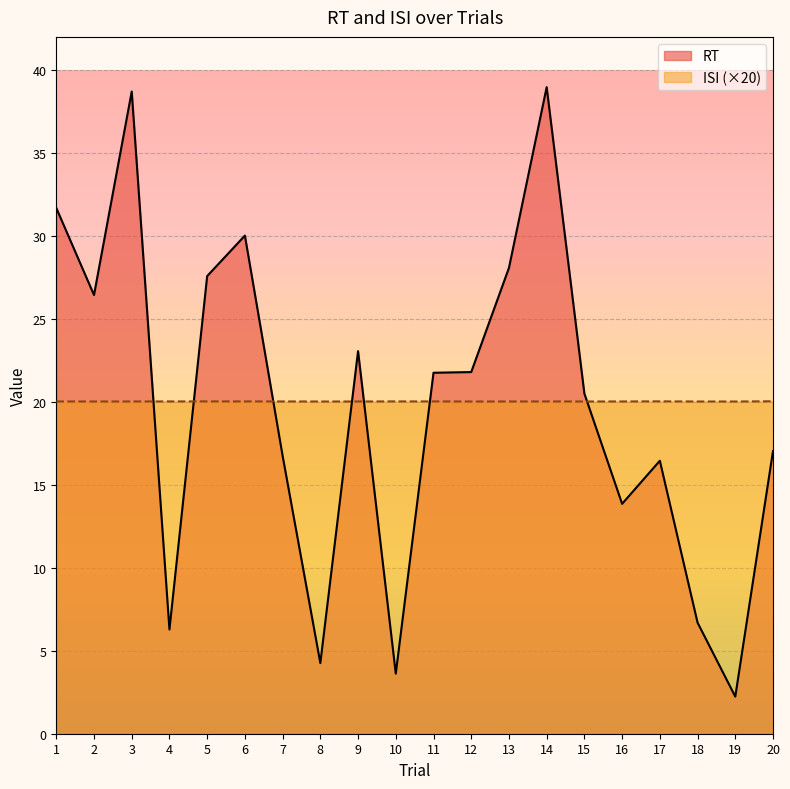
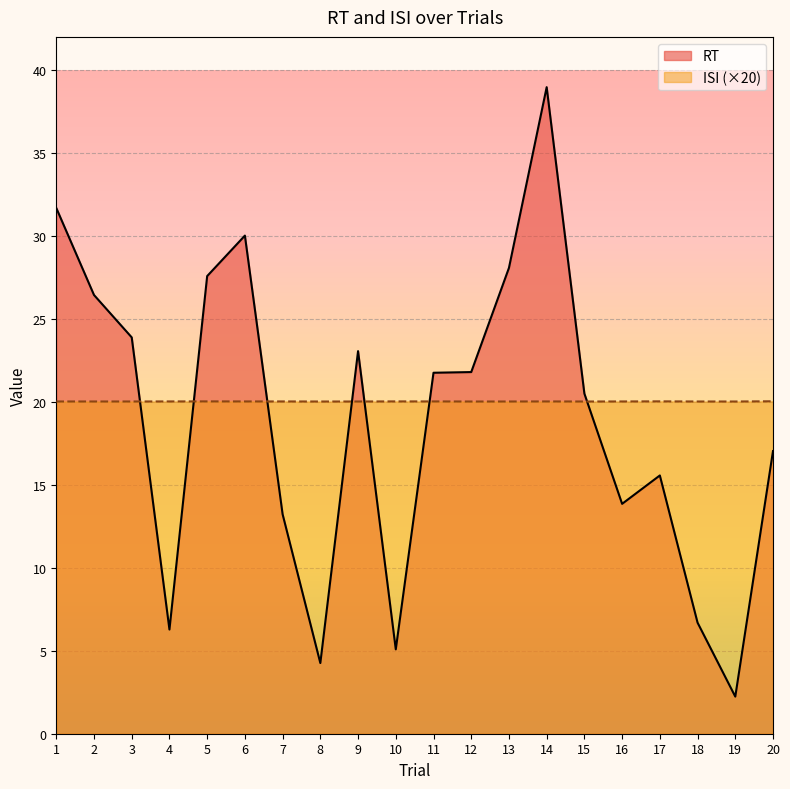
RT, 3: 38.7 -> 23.9
RT, 7: 16.7 -> 13.2
RT, 10: 3.6 -> 5.1
RT, 17: 16.5 -> 15.6
